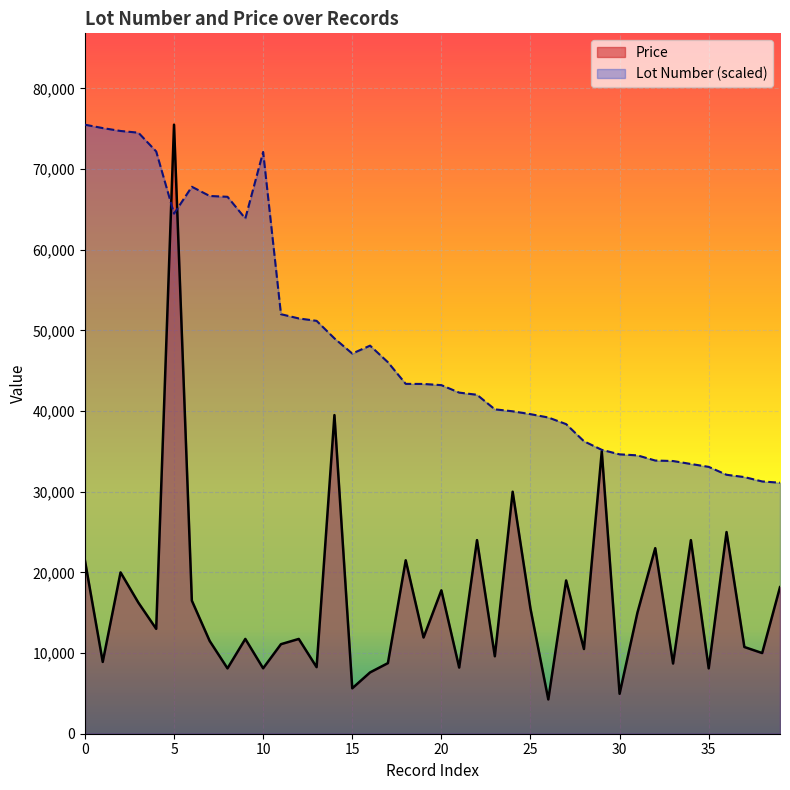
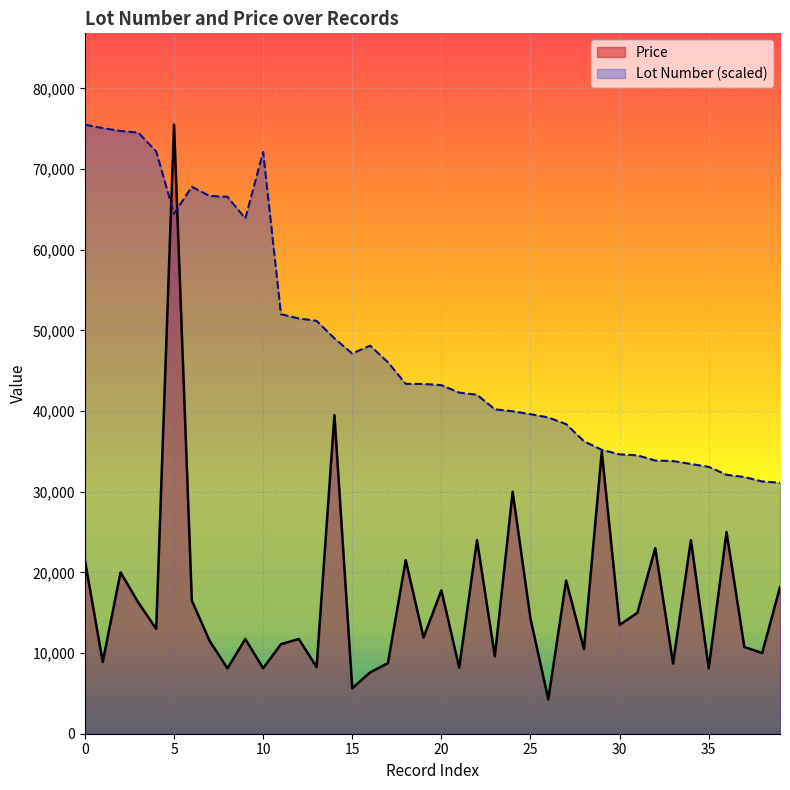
Price, 25: 16,000 -> 14,000
Price, 30: 5,000 -> 13,000
